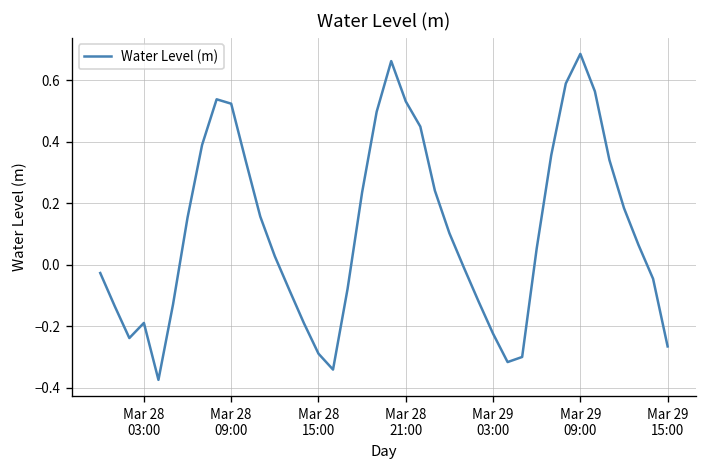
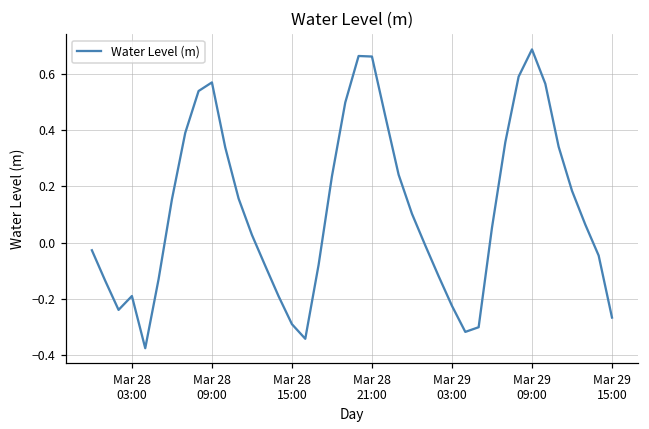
Mar 28 09:00: 0.52 -> 0.57
Mar 28 21:00: 0.53 -> 0.66
